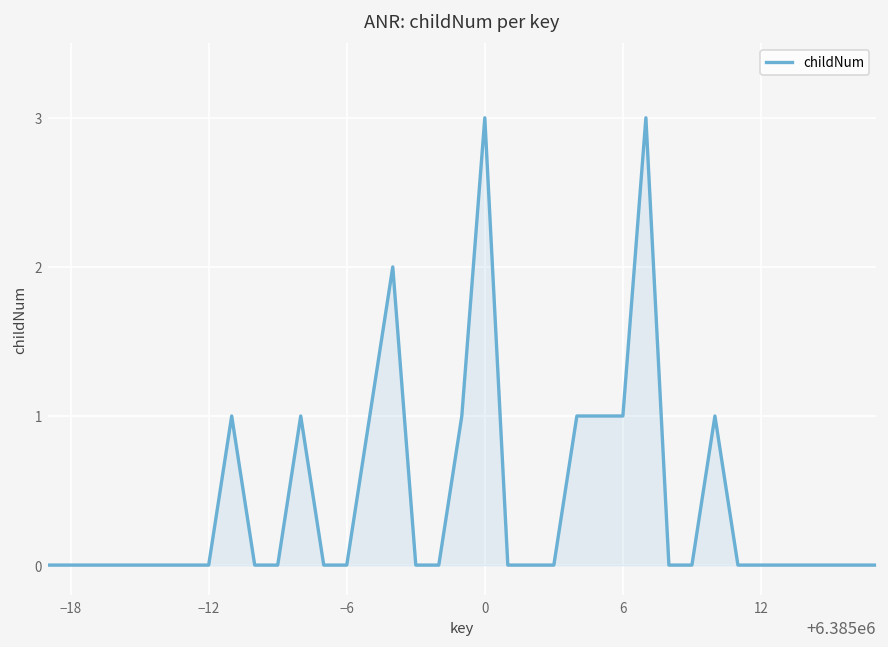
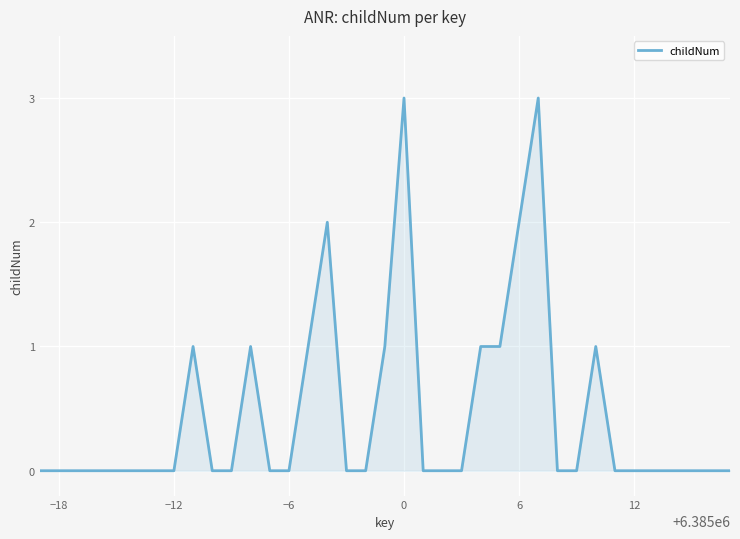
6: 1 -> 2
